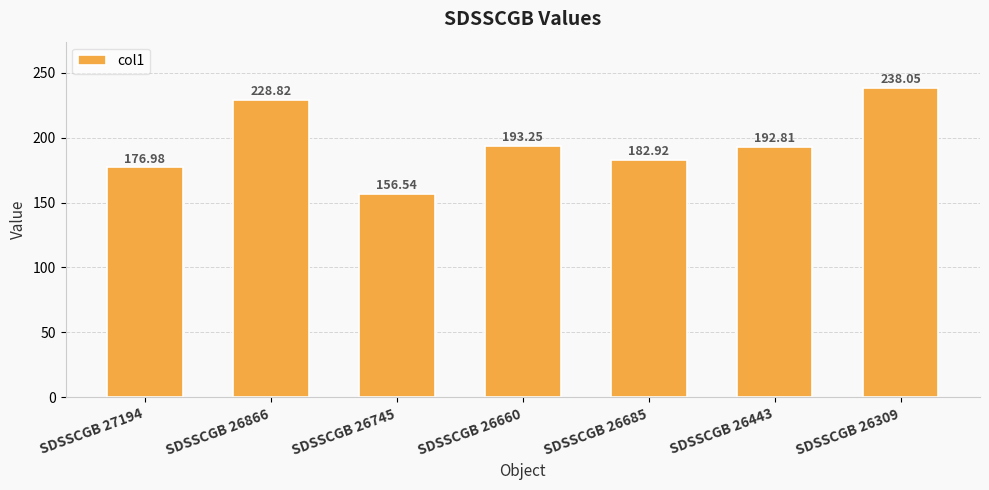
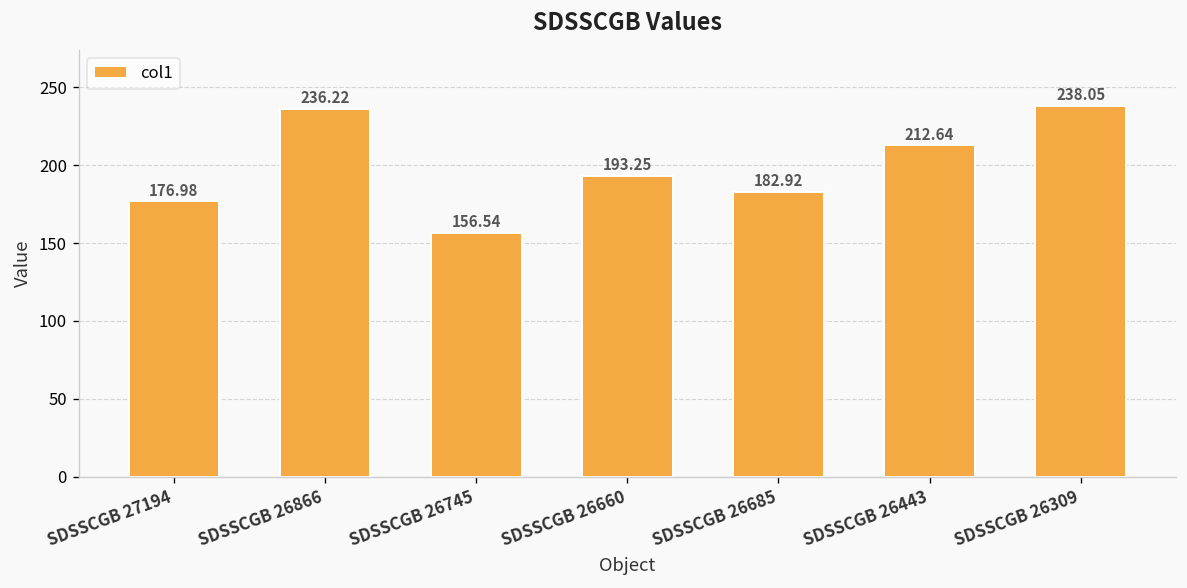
SDSSCGB 26866: 228.82 -> 236.22
SDSSCGB 26443: 192.81 -> 212.64
